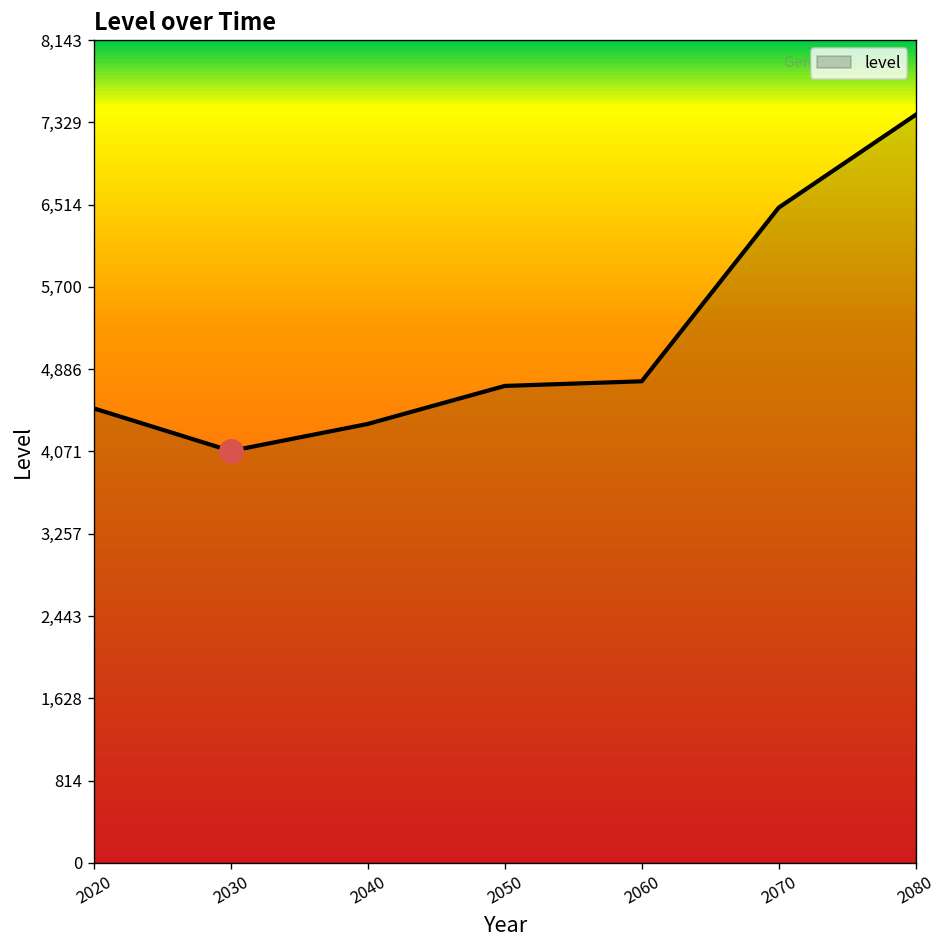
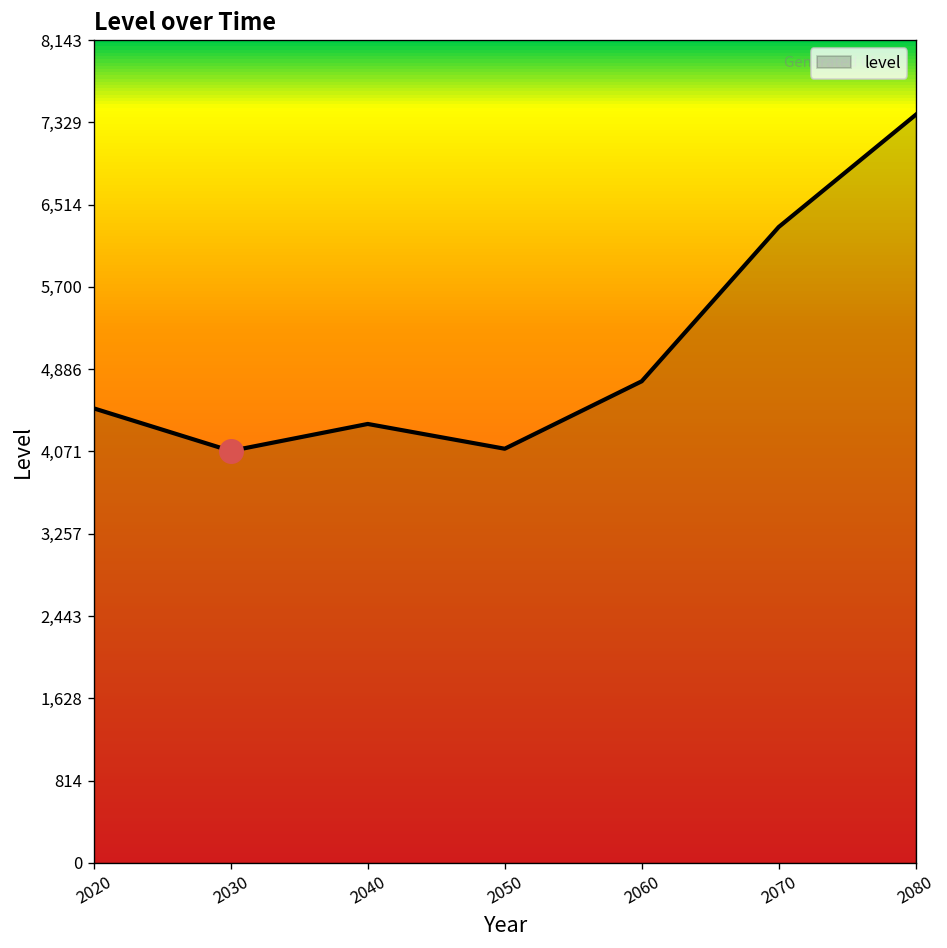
level, 2050: 4,700 -> 4,100
level, 2070: 6,500 -> 6,300
